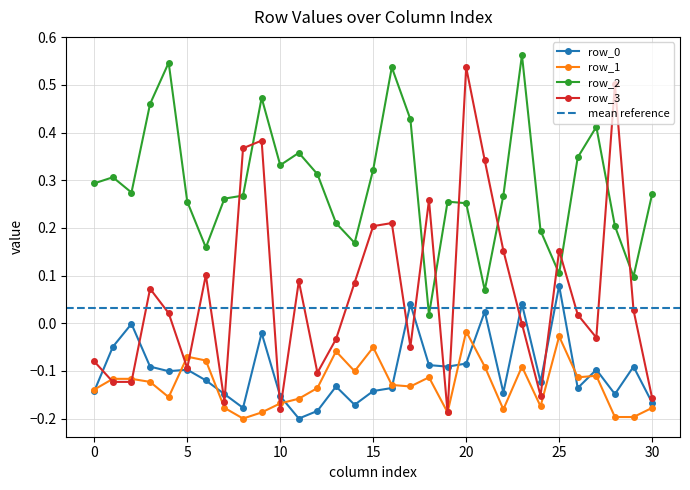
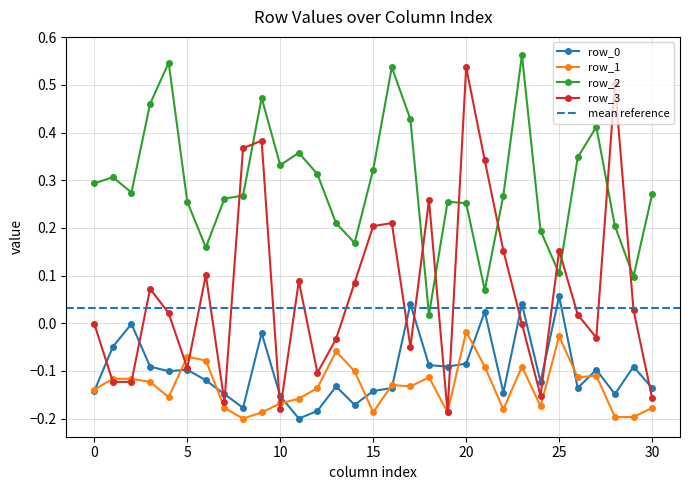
row_3, 0: -0.08 -> 0.00
row_1, 15: -0.05 -> -0.19
row_0, 25: 0.08 -> 0.06
row_0, 30: -0.17 -> -0.14
